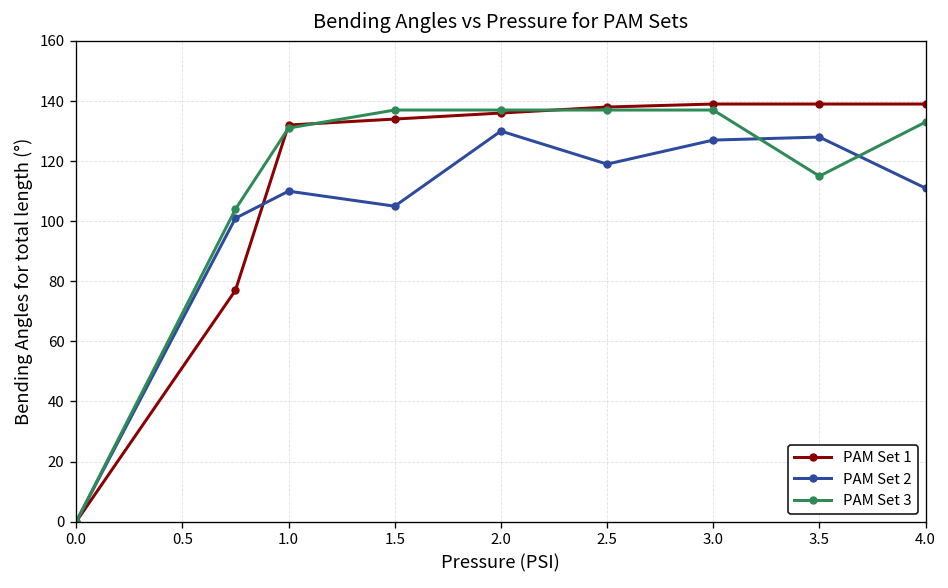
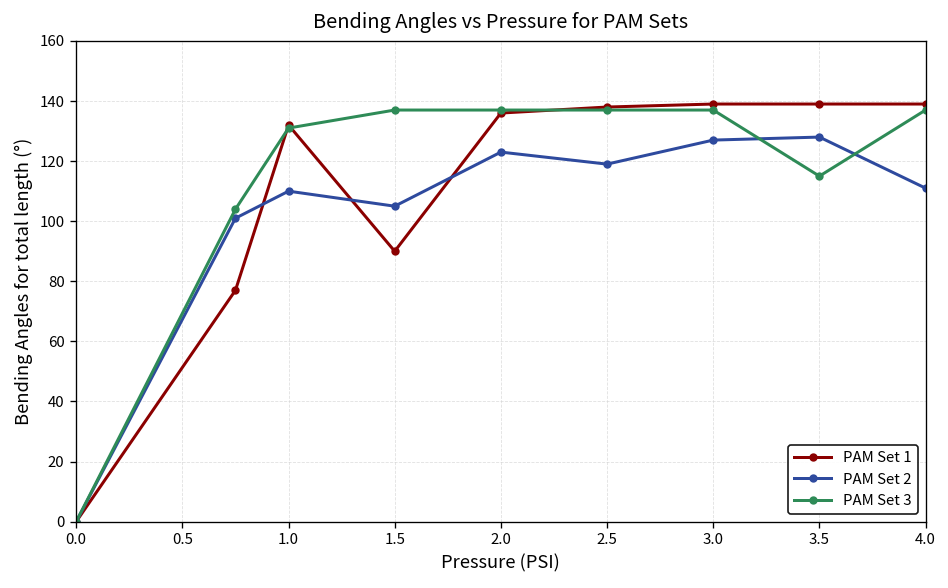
PAM Set 1, 1.5: 134 -> 90
PAM Set 2, 2.0: 130 -> 123
PAM Set 3, 4.0: 133 -> 137
